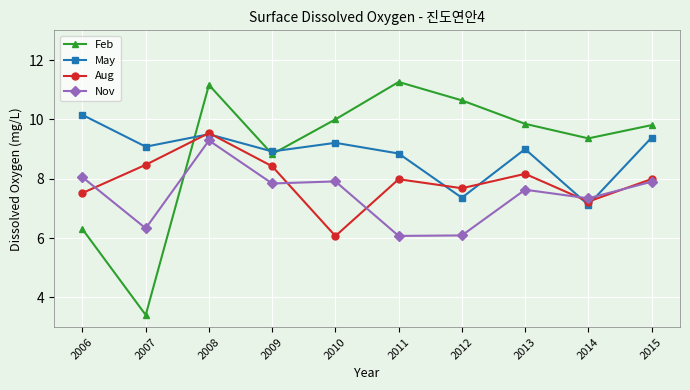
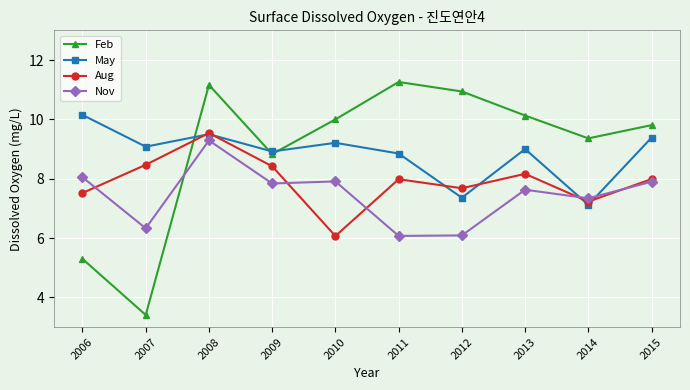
Feb, 2006: 6.3 -> 5.3
Feb, 2012: 10.6 -> 10.9
Feb, 2013: 9.9 -> 10.1
